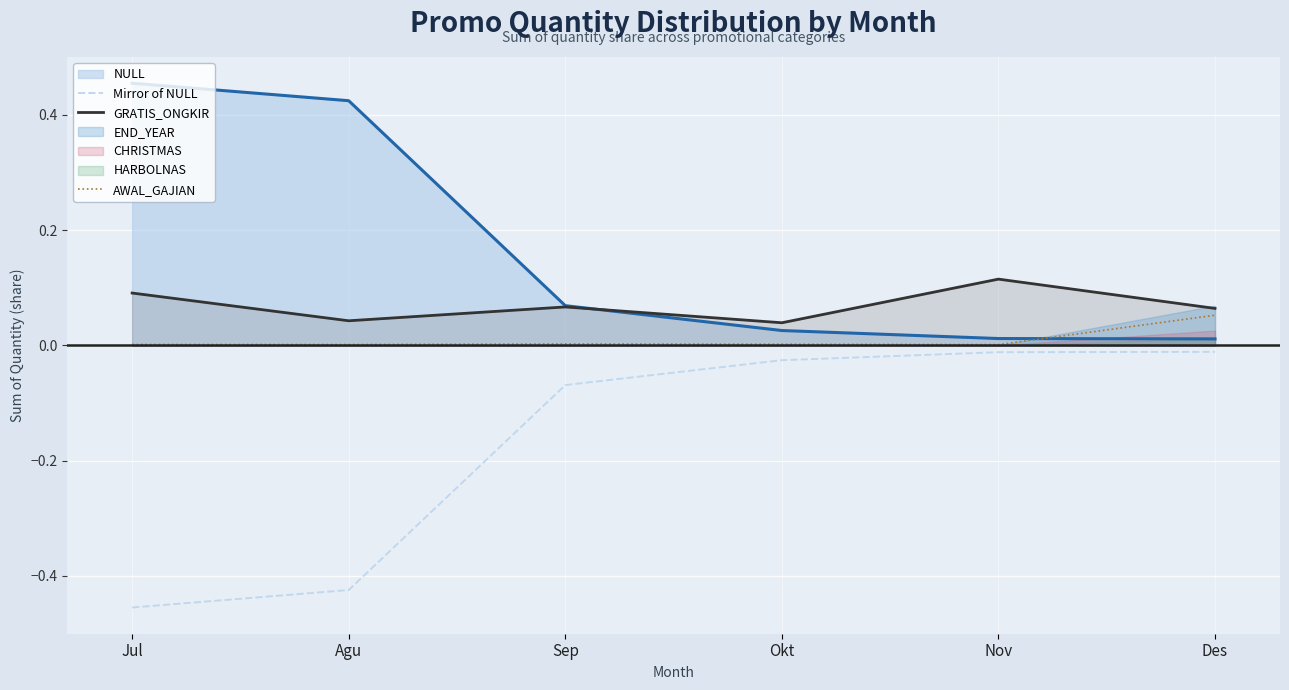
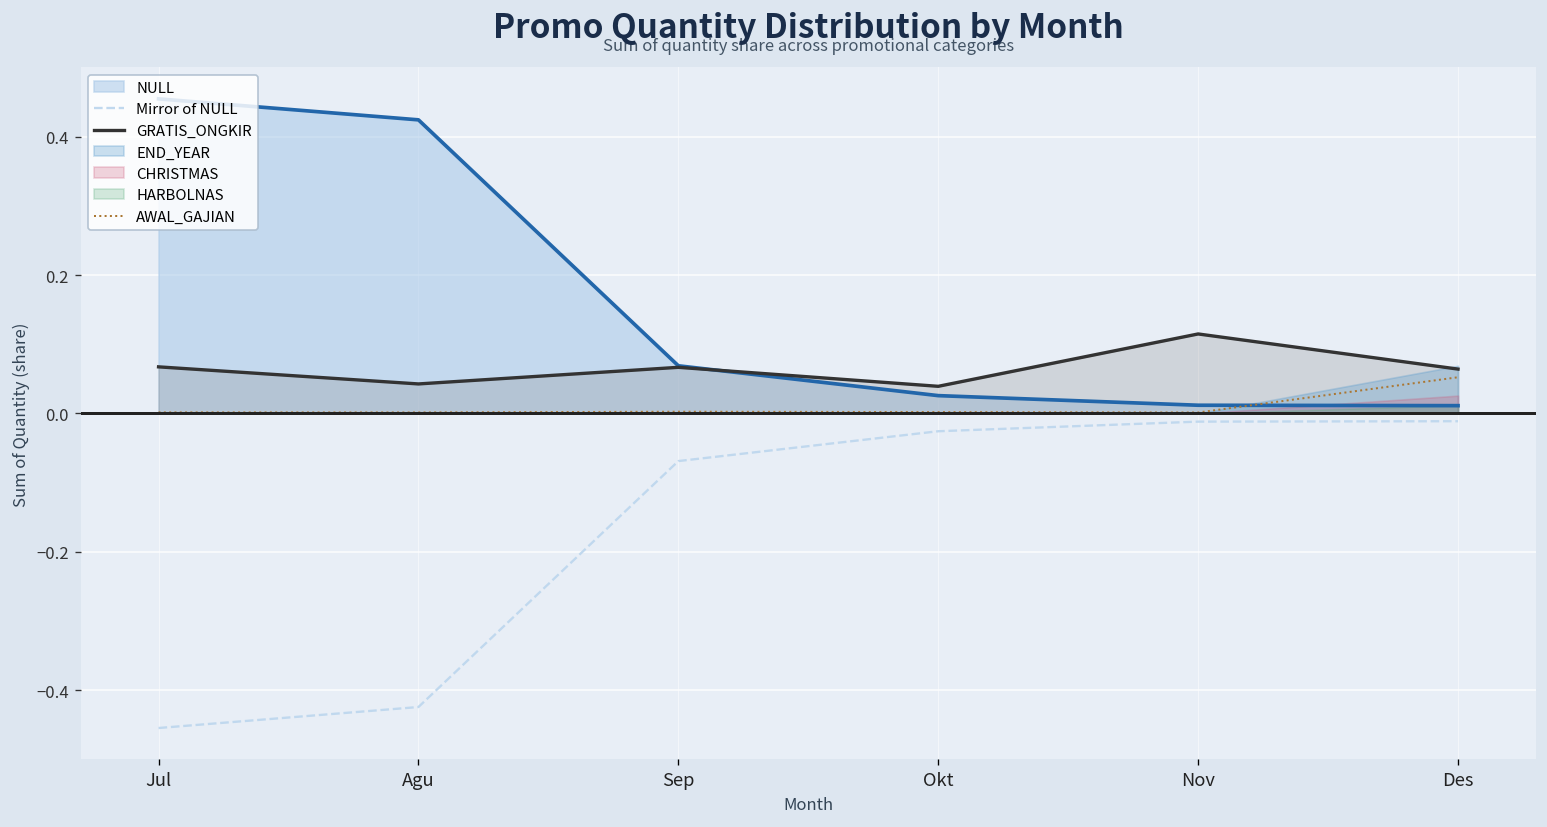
GRATIS_ONGKIR, Jul: 0.09 -> 0.07
